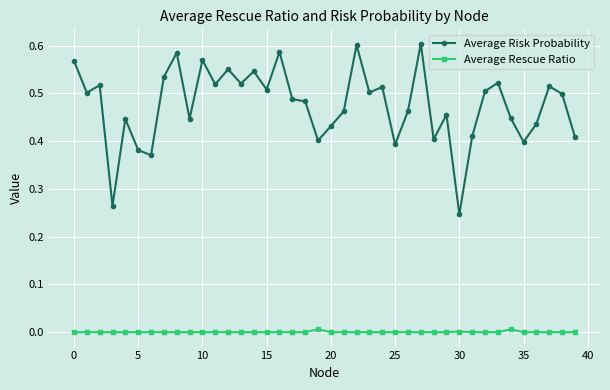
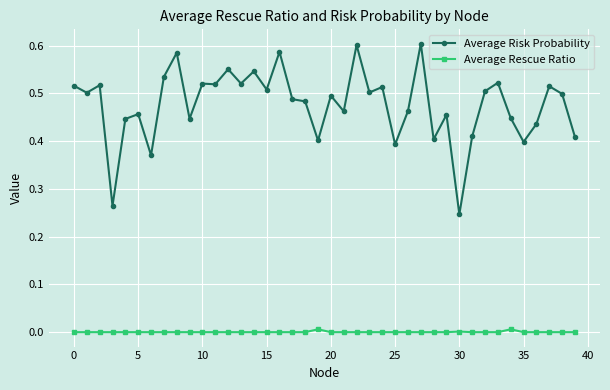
Average Risk Probability, 0: 0.57 -> 0.52
Average Risk Probability, 5: 0.38 -> 0.46
Average Risk Probability, 10: 0.57 -> 0.52
Average Risk Probability, 20: 0.43 -> 0.50
